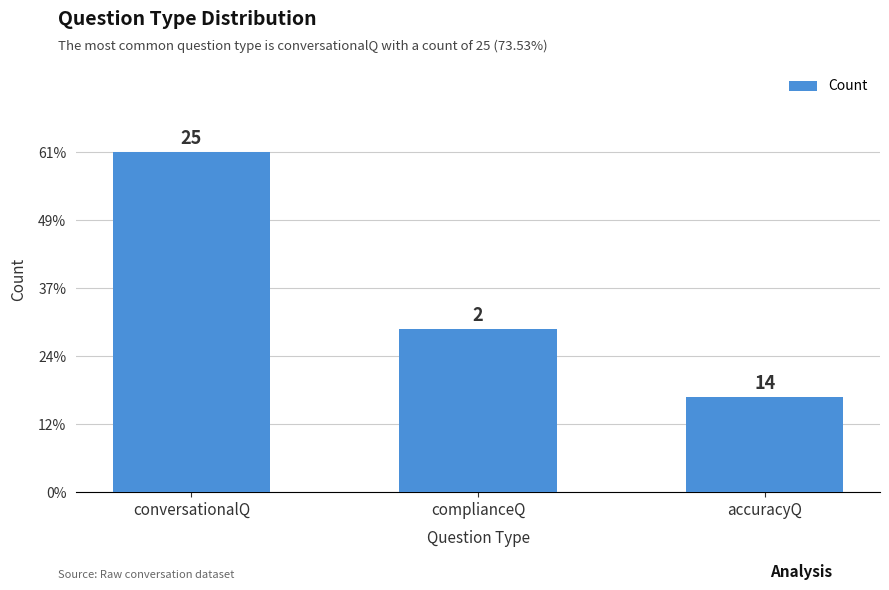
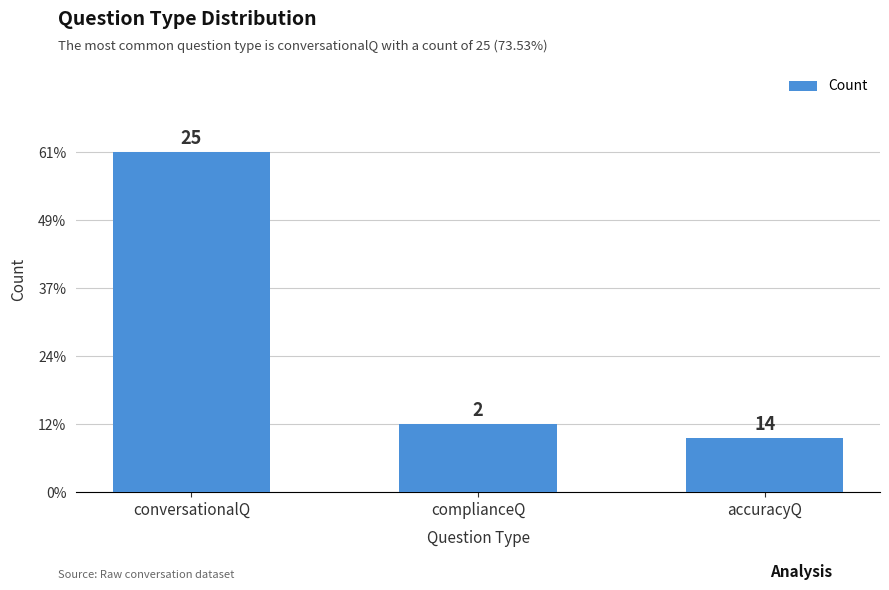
complianceQ: 29% -> 12%
accuracyQ: 17% -> 10%
